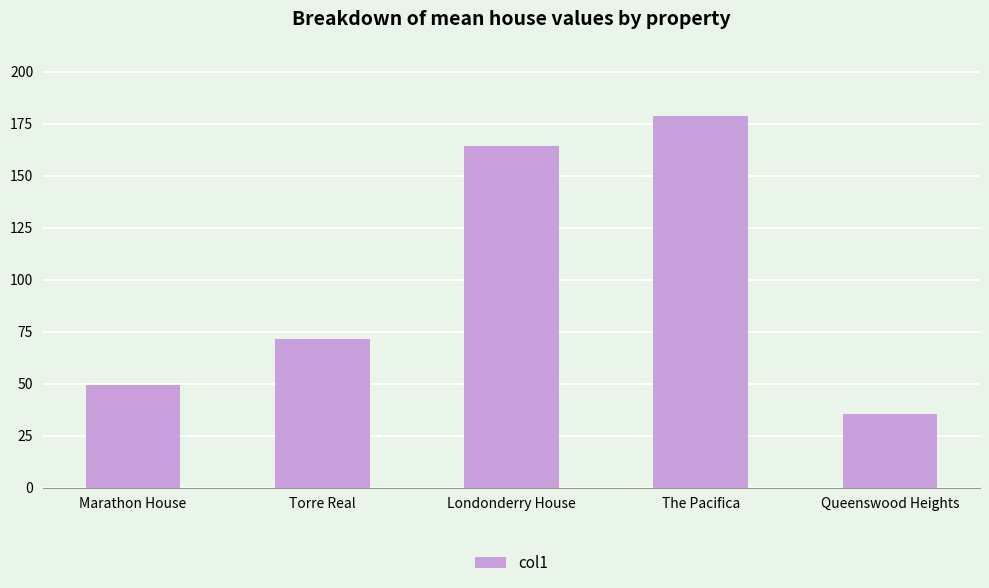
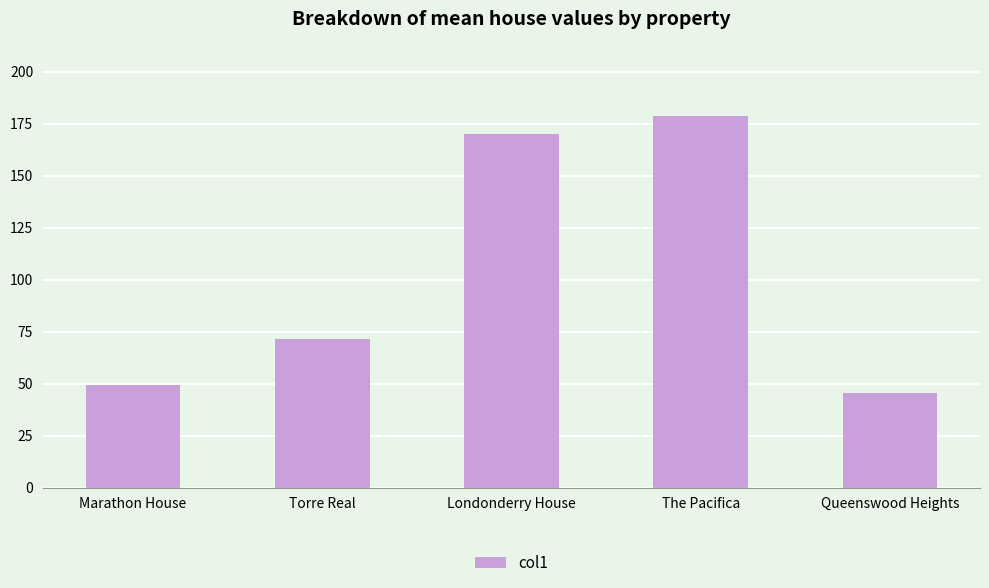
Londonderry House: 164 -> 170
Queenswood Heights: 36 -> 45
